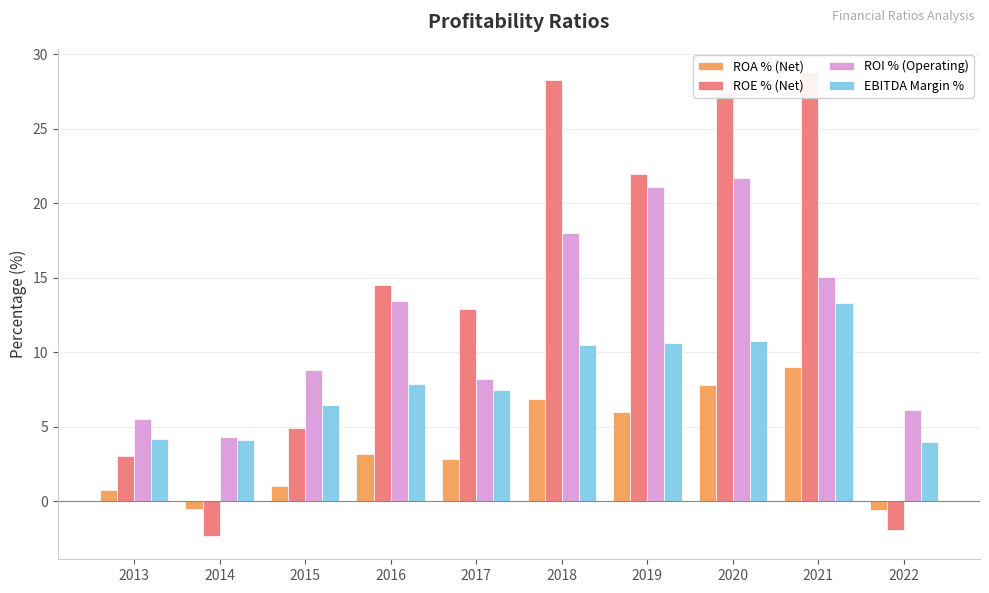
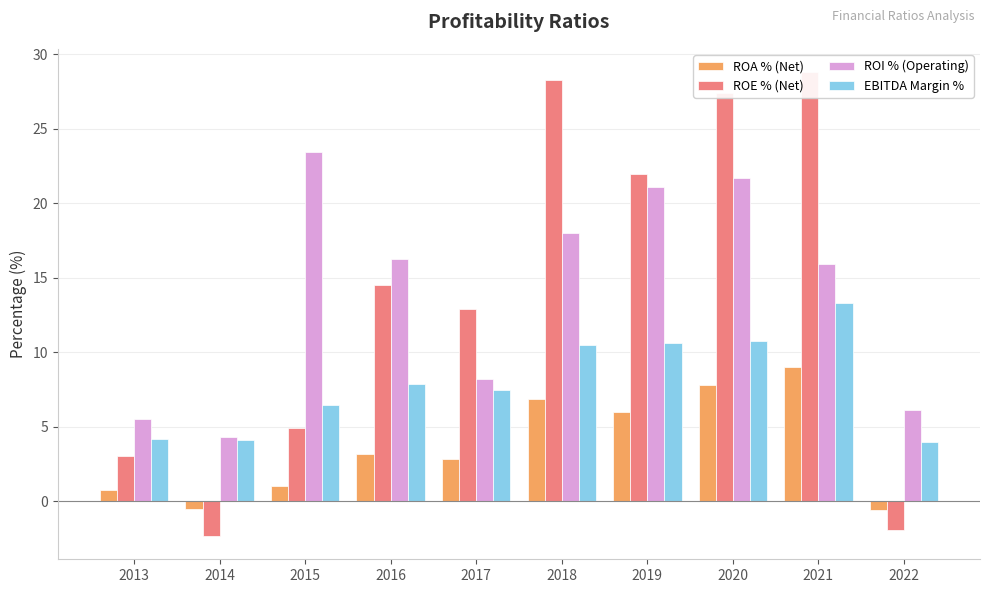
ROI % (Operating), 2015: 8.8 -> 23.4
ROI % (Operating), 2016: 13.5 -> 16.3
ROI % (Operating), 2021: 15.0 -> 15.9
